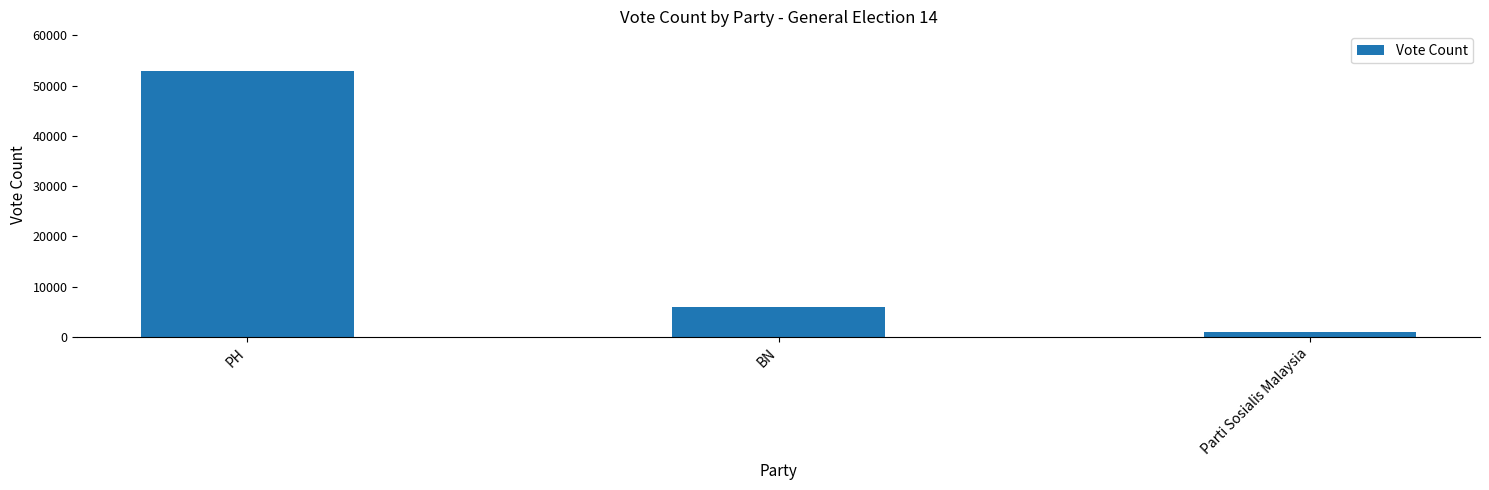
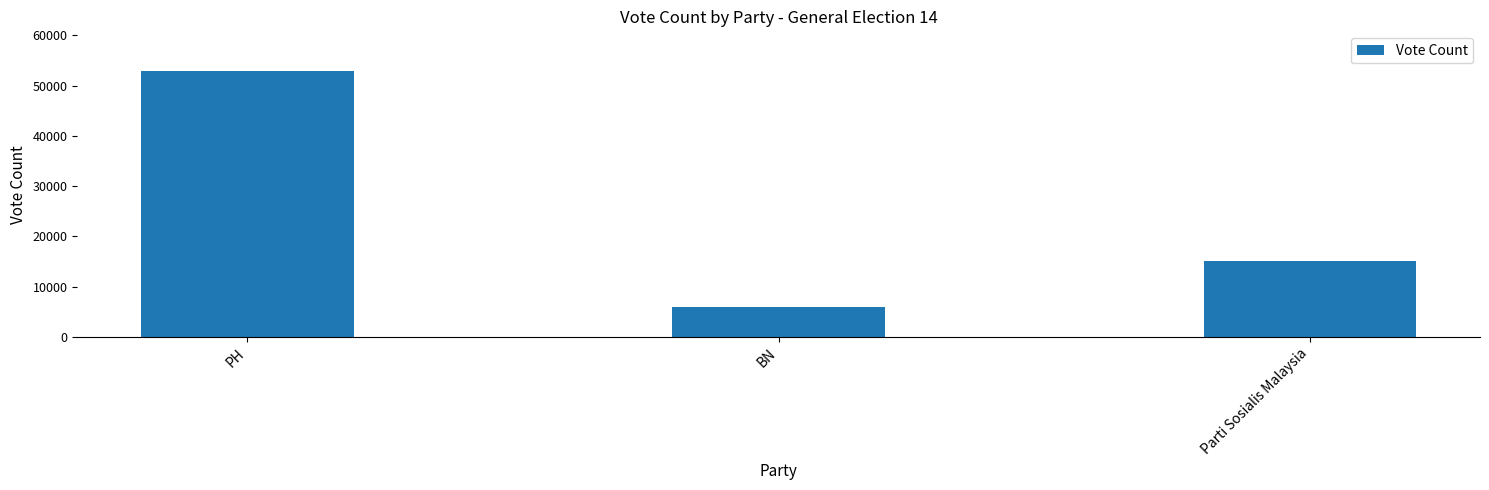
Parti Sosialis Malaysia: 1000 -> 15000
